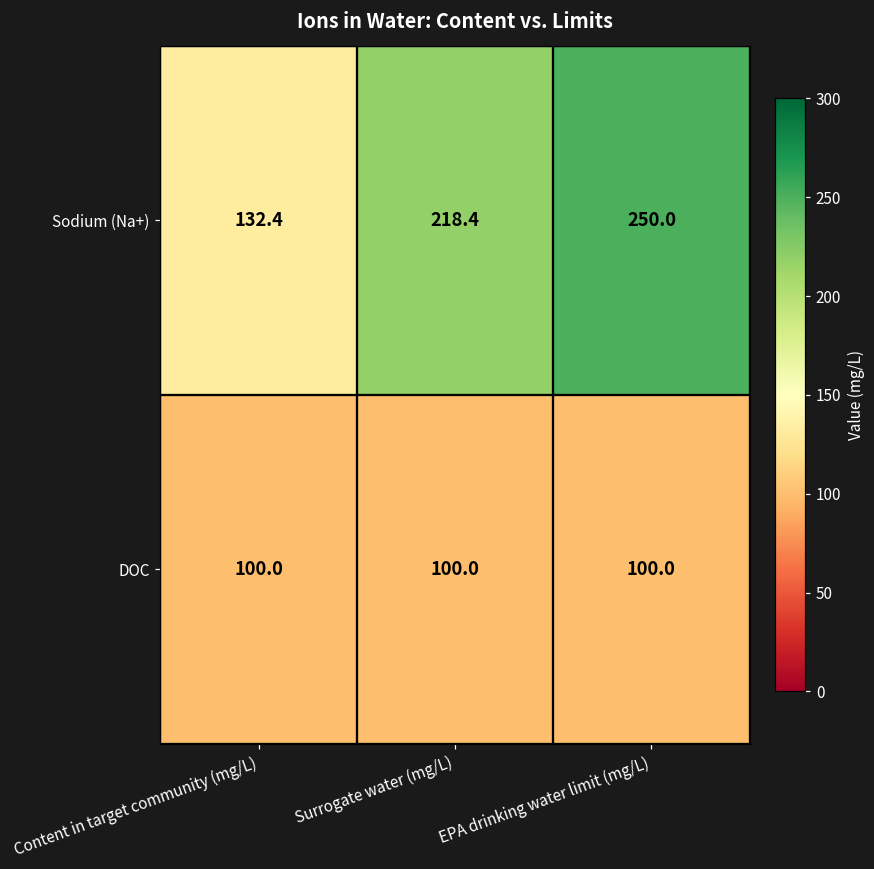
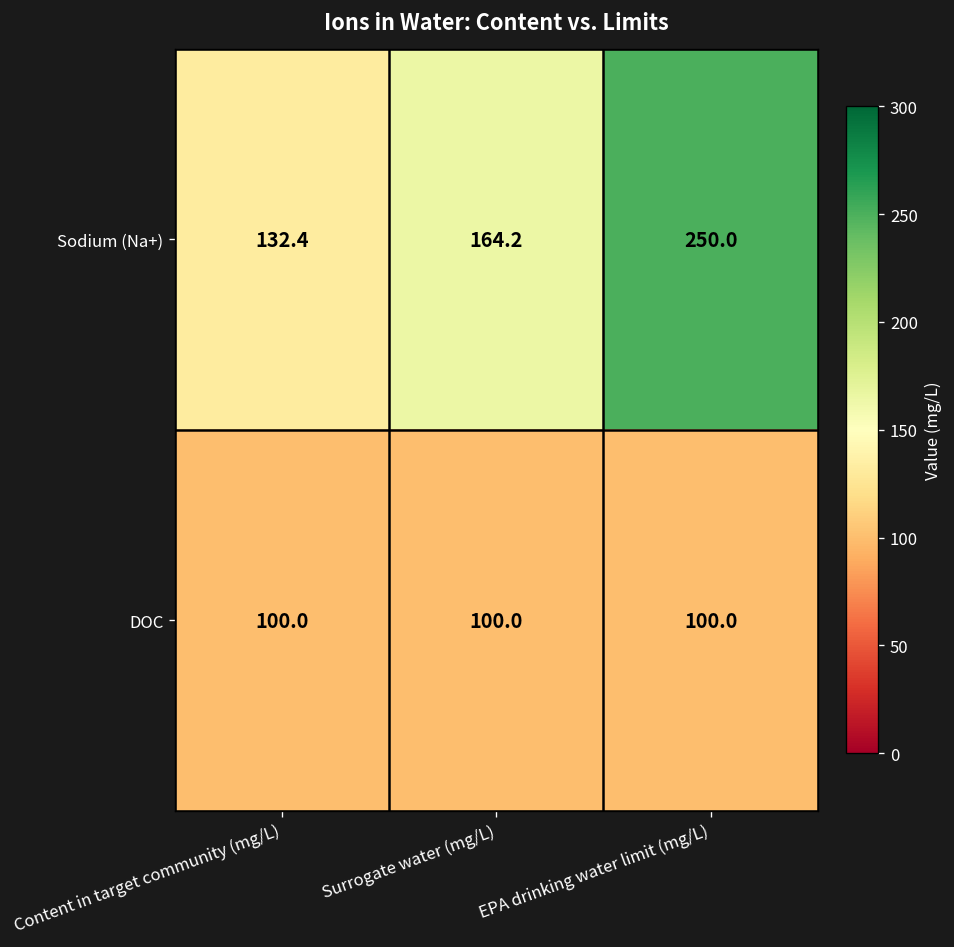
Sodium (Na+), Surrogate water (mg/L): 218.4 -> 164.2
